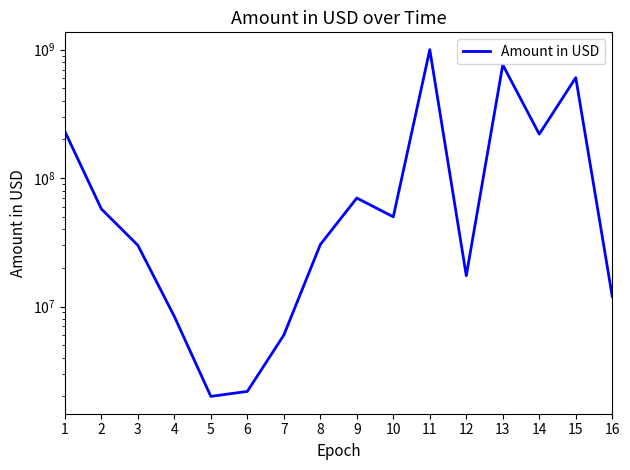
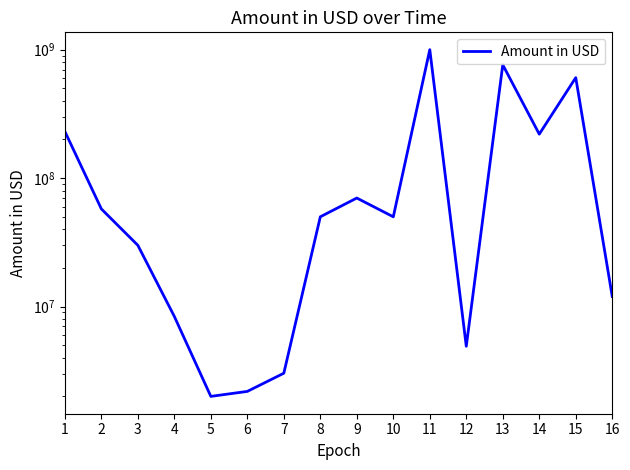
7: 6000000 -> 3000000
8: 30000000 -> 50000000
12: 17000000 -> 4900000
